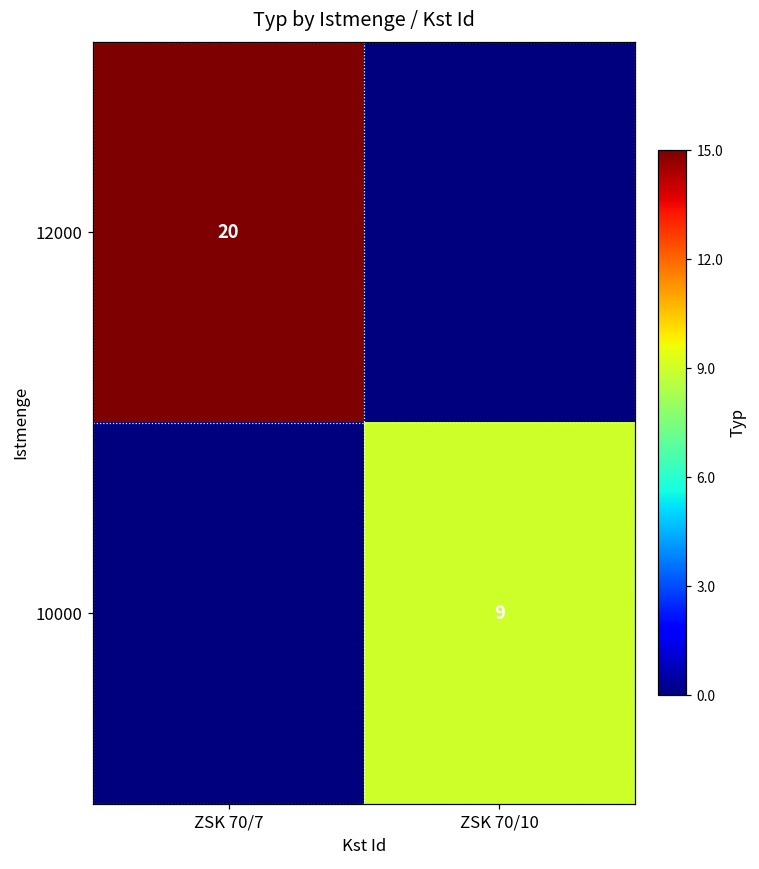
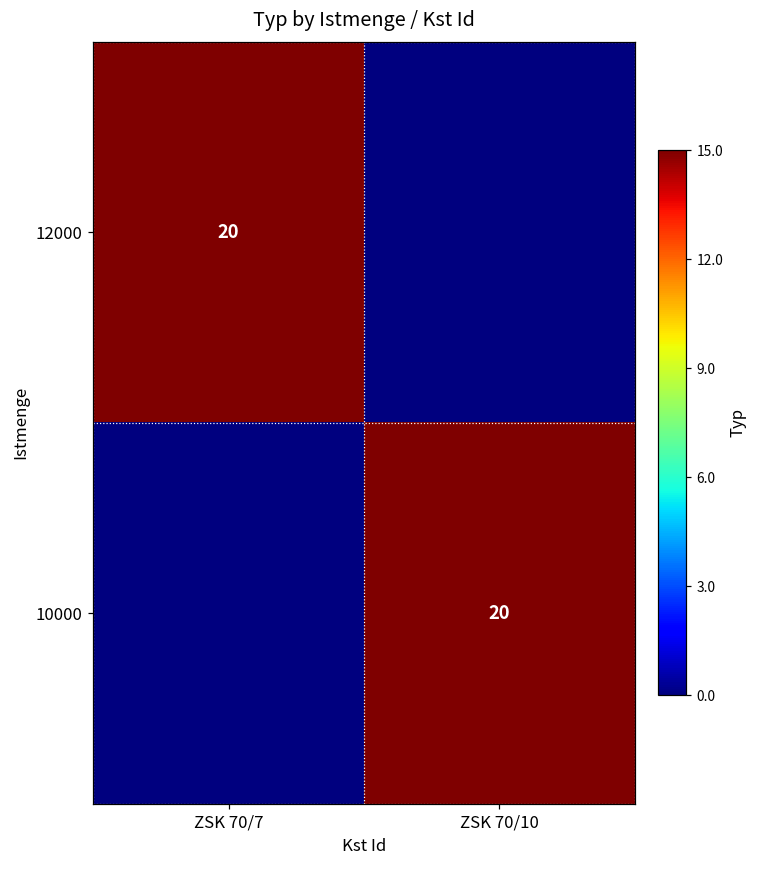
10000, ZSK 70/10: 9 -> 20
